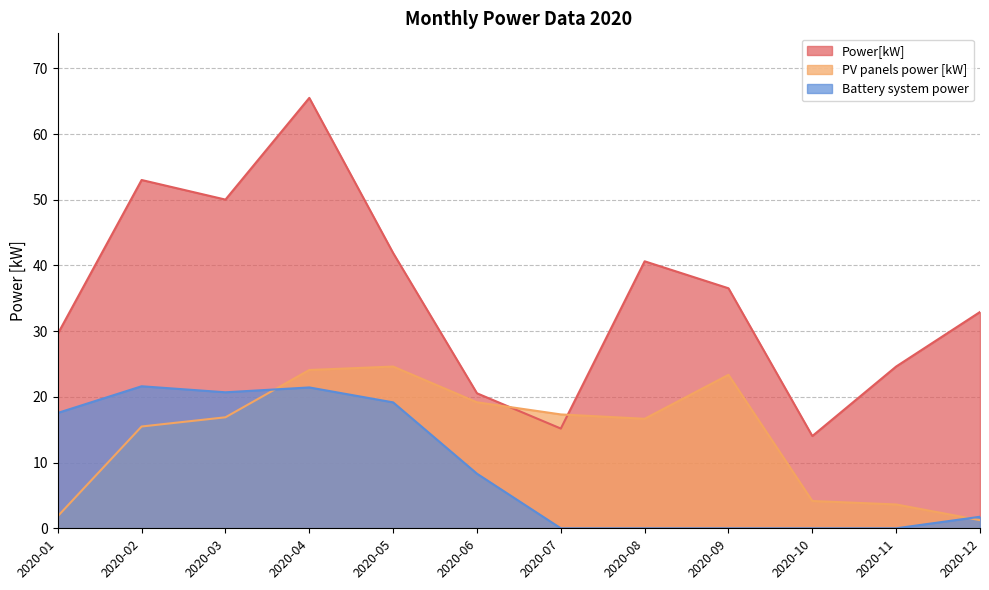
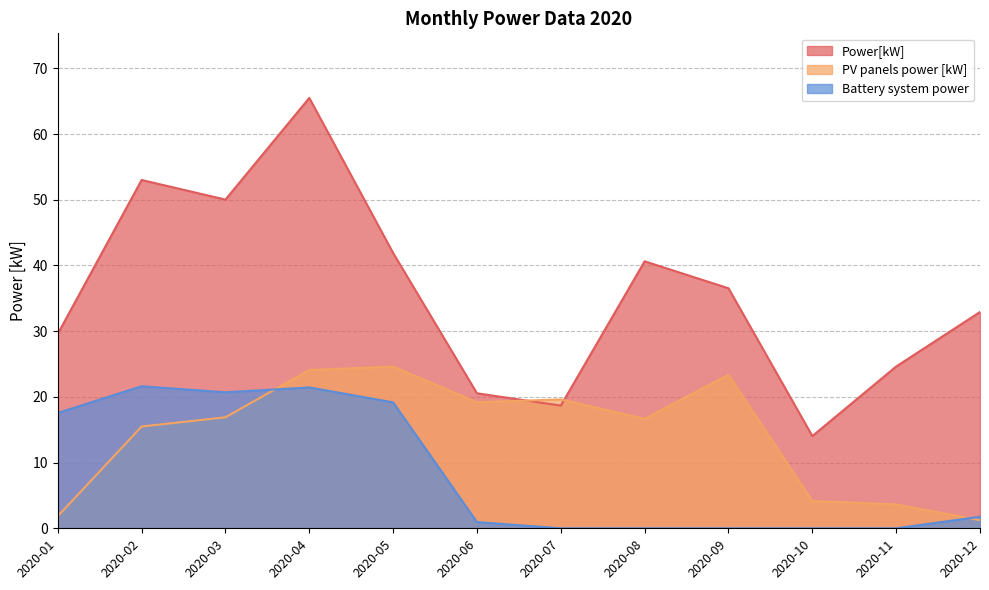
Battery system power, 2020-06: 8 -> 1
Power[kW], 2020-07: 15 -> 19
PV panels power [kW], 2020-07: 17 -> 20
